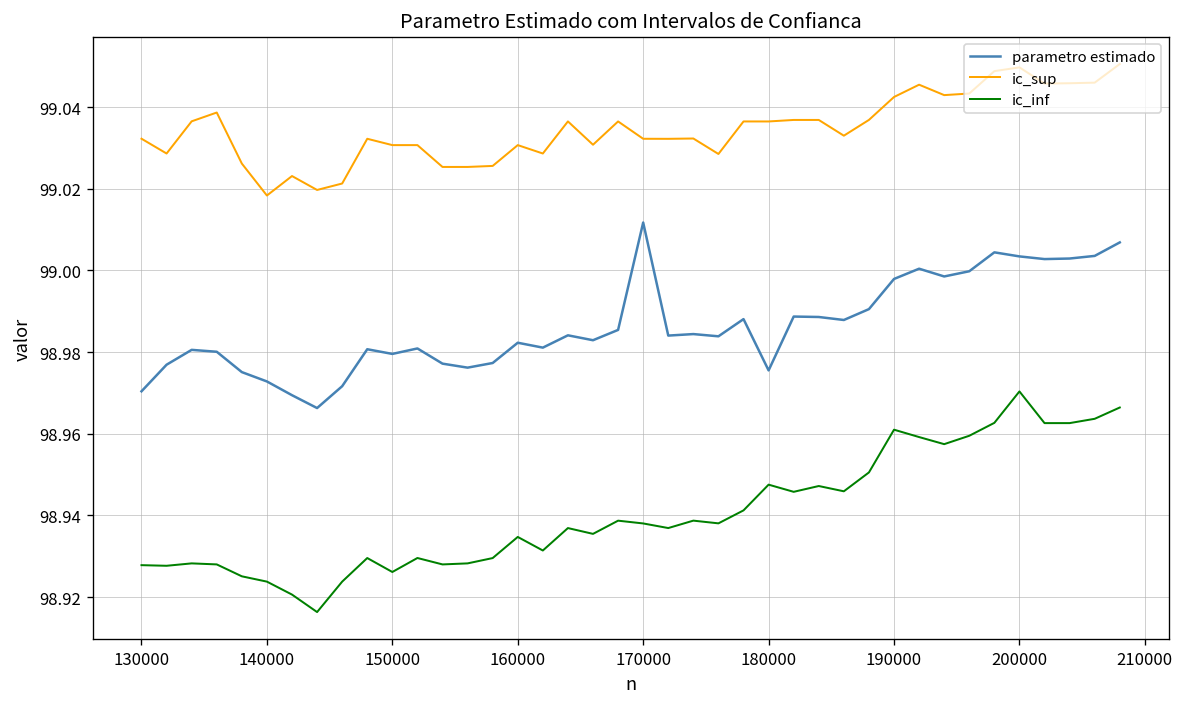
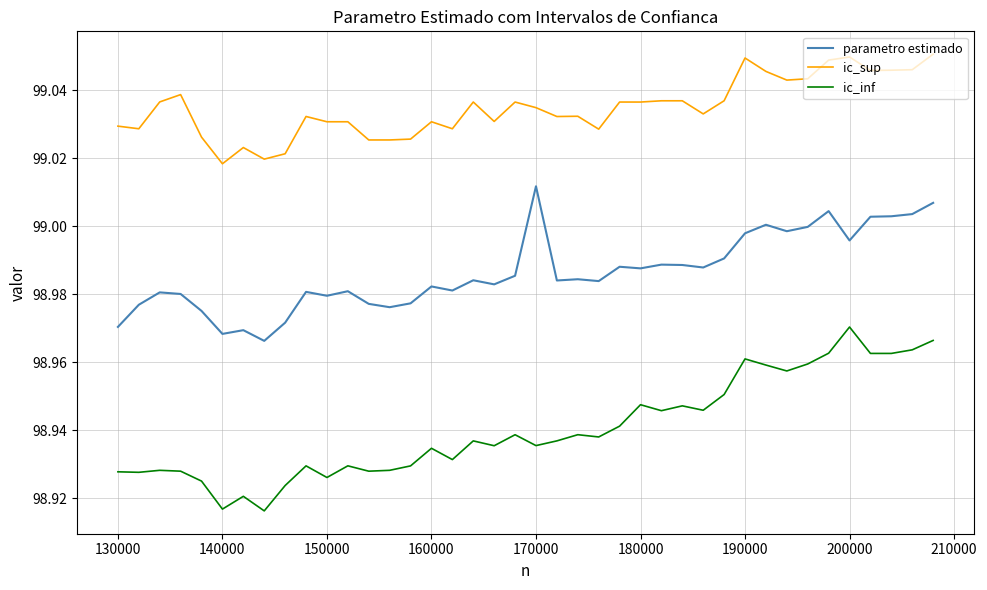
ic_sup, 130000: 99.032 -> 99.029
parametro estimado, 140000: 98.973 -> 98.968
ic_inf, 140000: 98.924 -> 98.917
ic_sup, 170000: 99.032 -> 99.035
ic_inf, 170000: 98.938 -> 98.936
parametro estimado, 180000: 98.976 -> 98.988
ic_sup, 190000: 99.043 -> 99.049
parametro estimado, 200000: 99.003 -> 98.996
